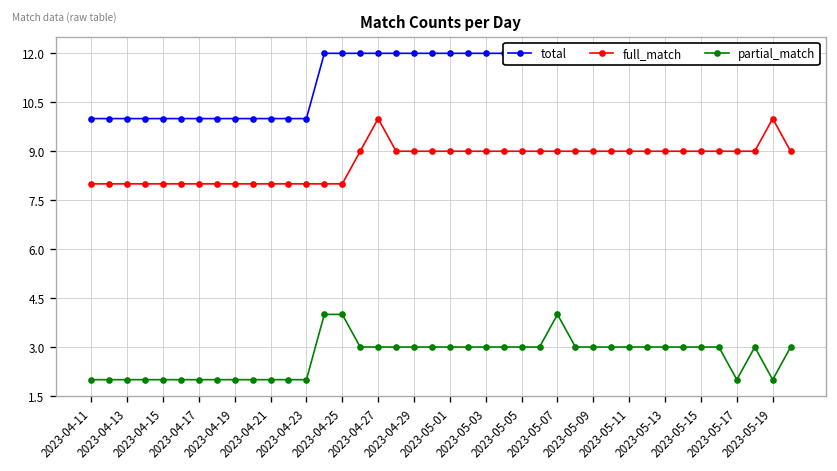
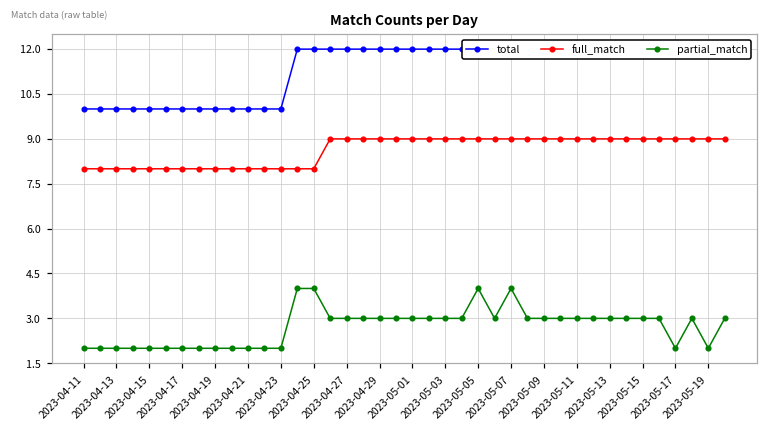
full_match, 2023-04-27: 10 -> 9
partial_match, 2023-05-05: 3 -> 4
full_match, 2023-05-19: 10 -> 9
